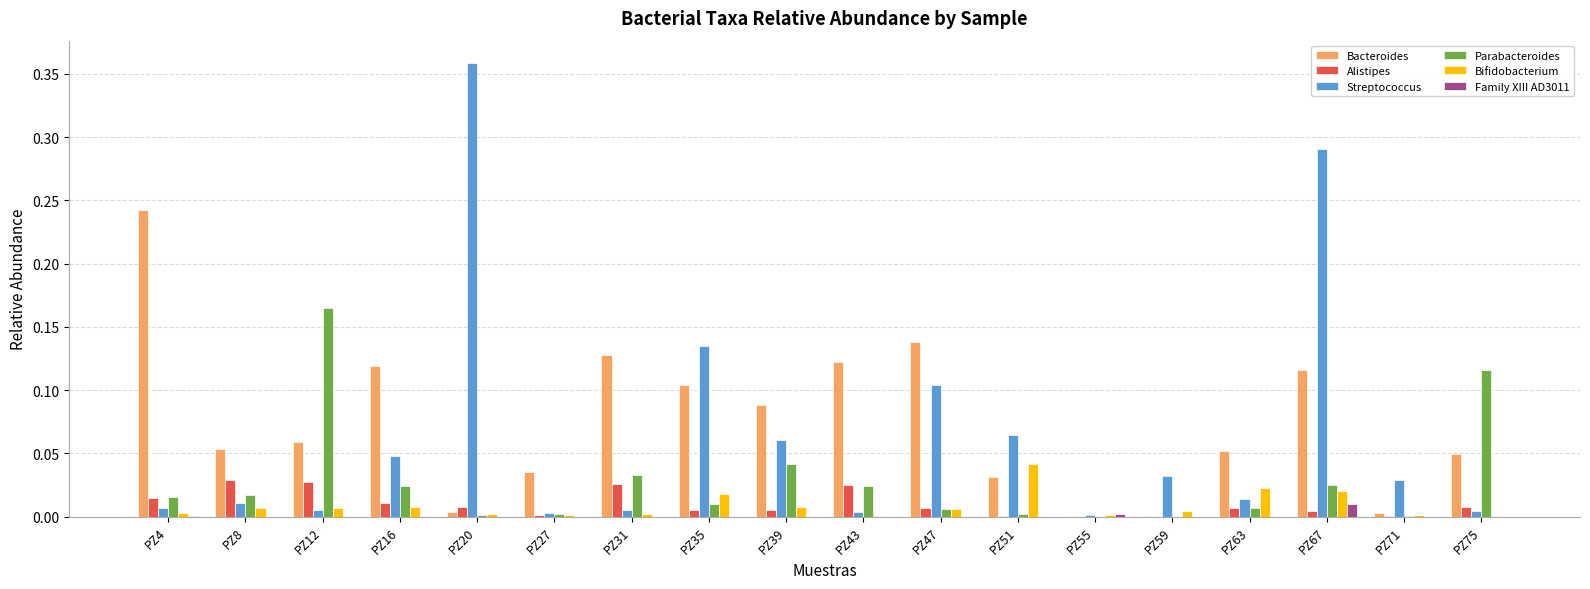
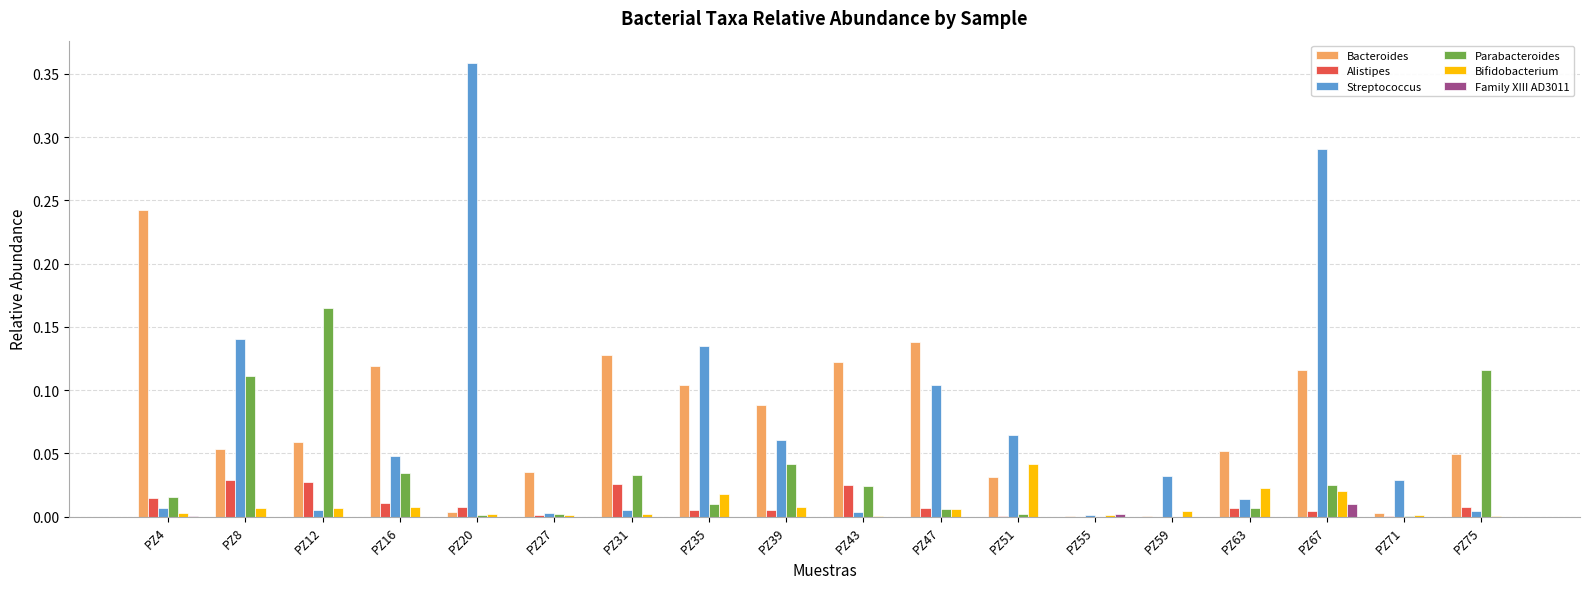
Streptococcus, PZ8: 0.011 -> 0.141
Parabacteroides, PZ8: 0.017 -> 0.111
Parabacteroides, PZ16: 0.024 -> 0.035
